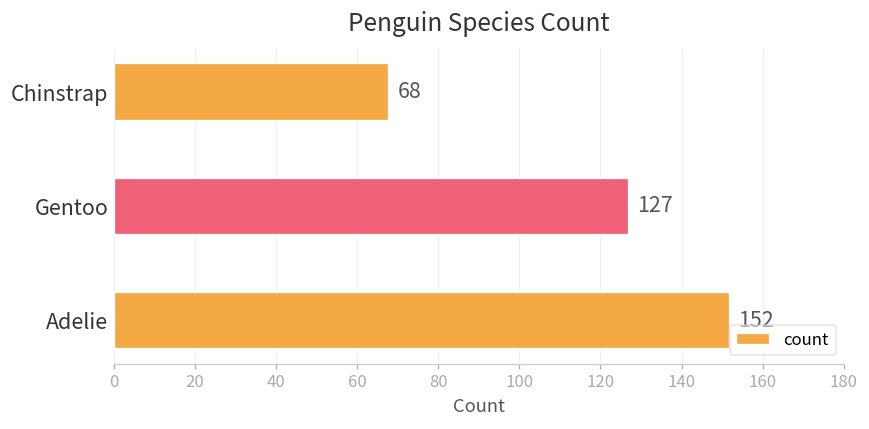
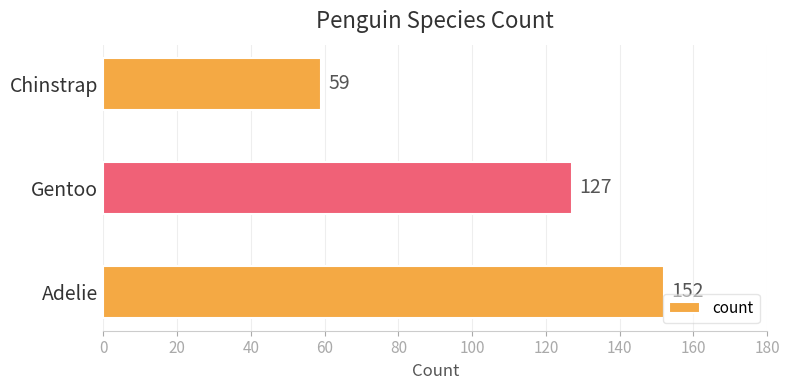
Chinstrap: 68 -> 59
